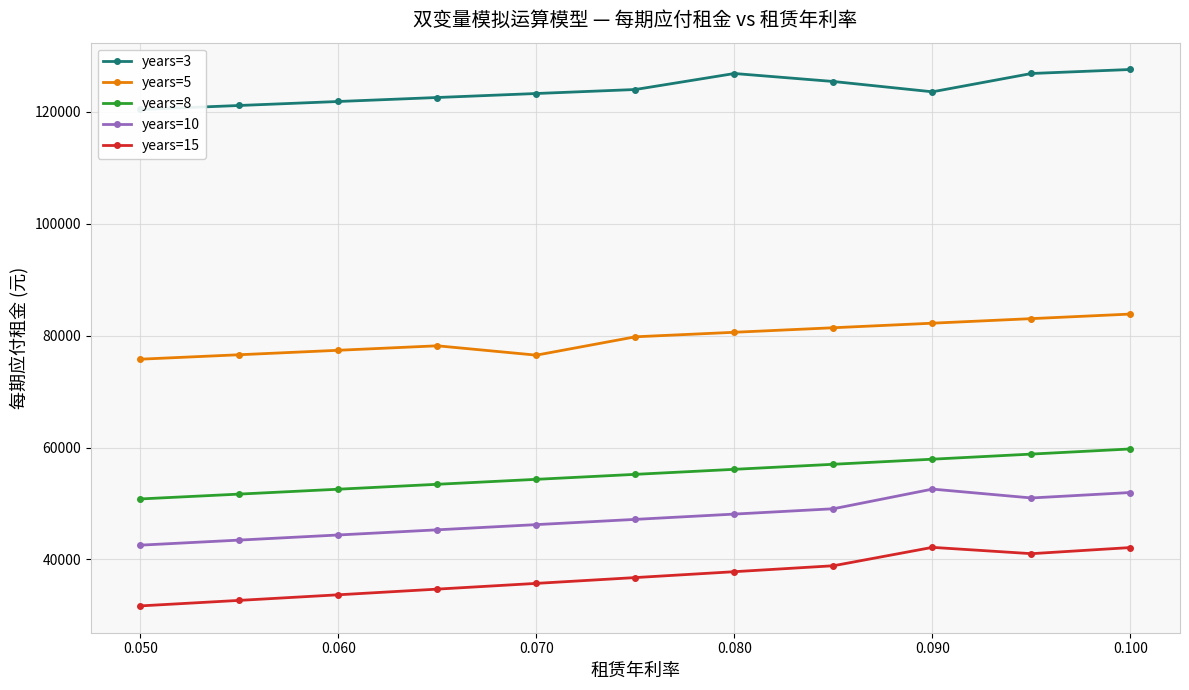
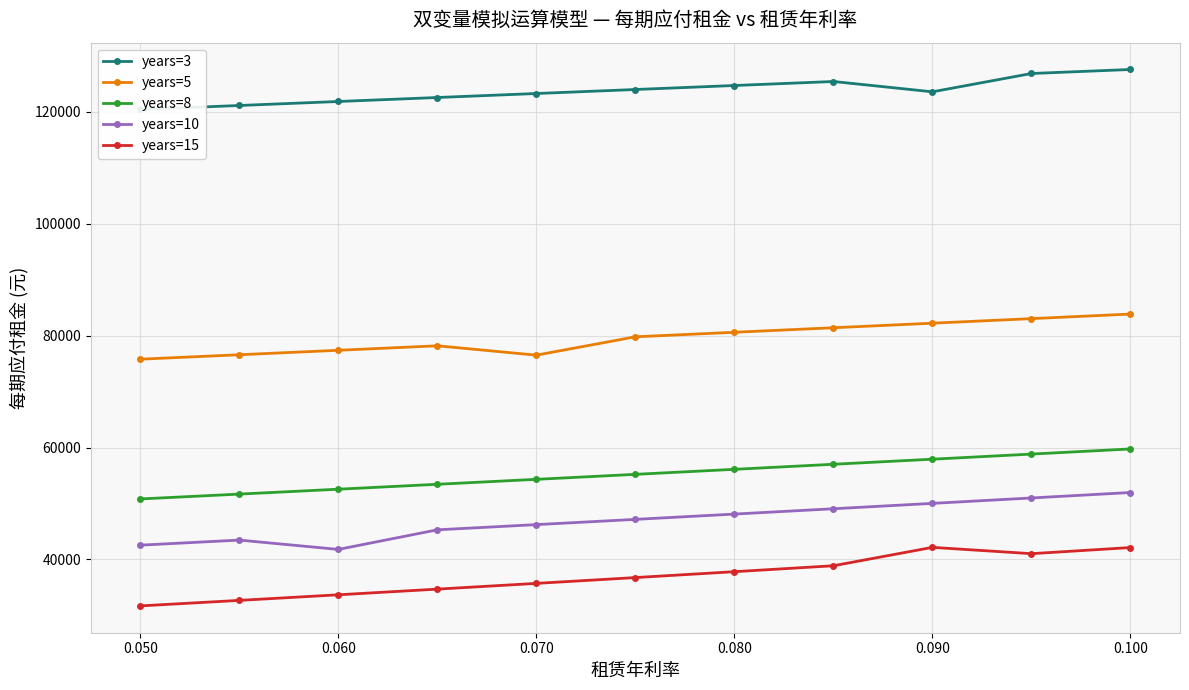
years=10, 0.060: 44000 -> 42000
years=3, 0.080: 127000 -> 125000
years=10, 0.090: 53000 -> 50000
